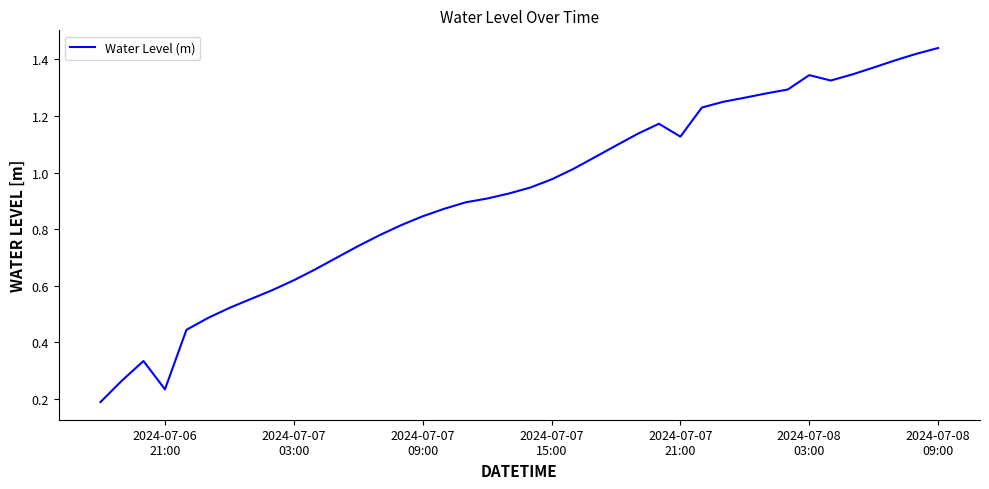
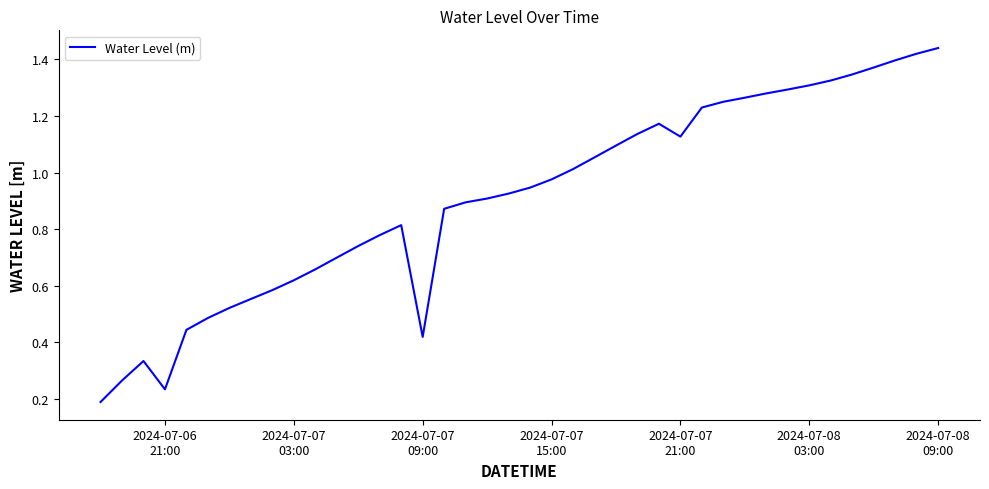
2024-07-07 09:00: 0.85 -> 0.42
2024-07-08 03:00: 1.34 -> 1.31
